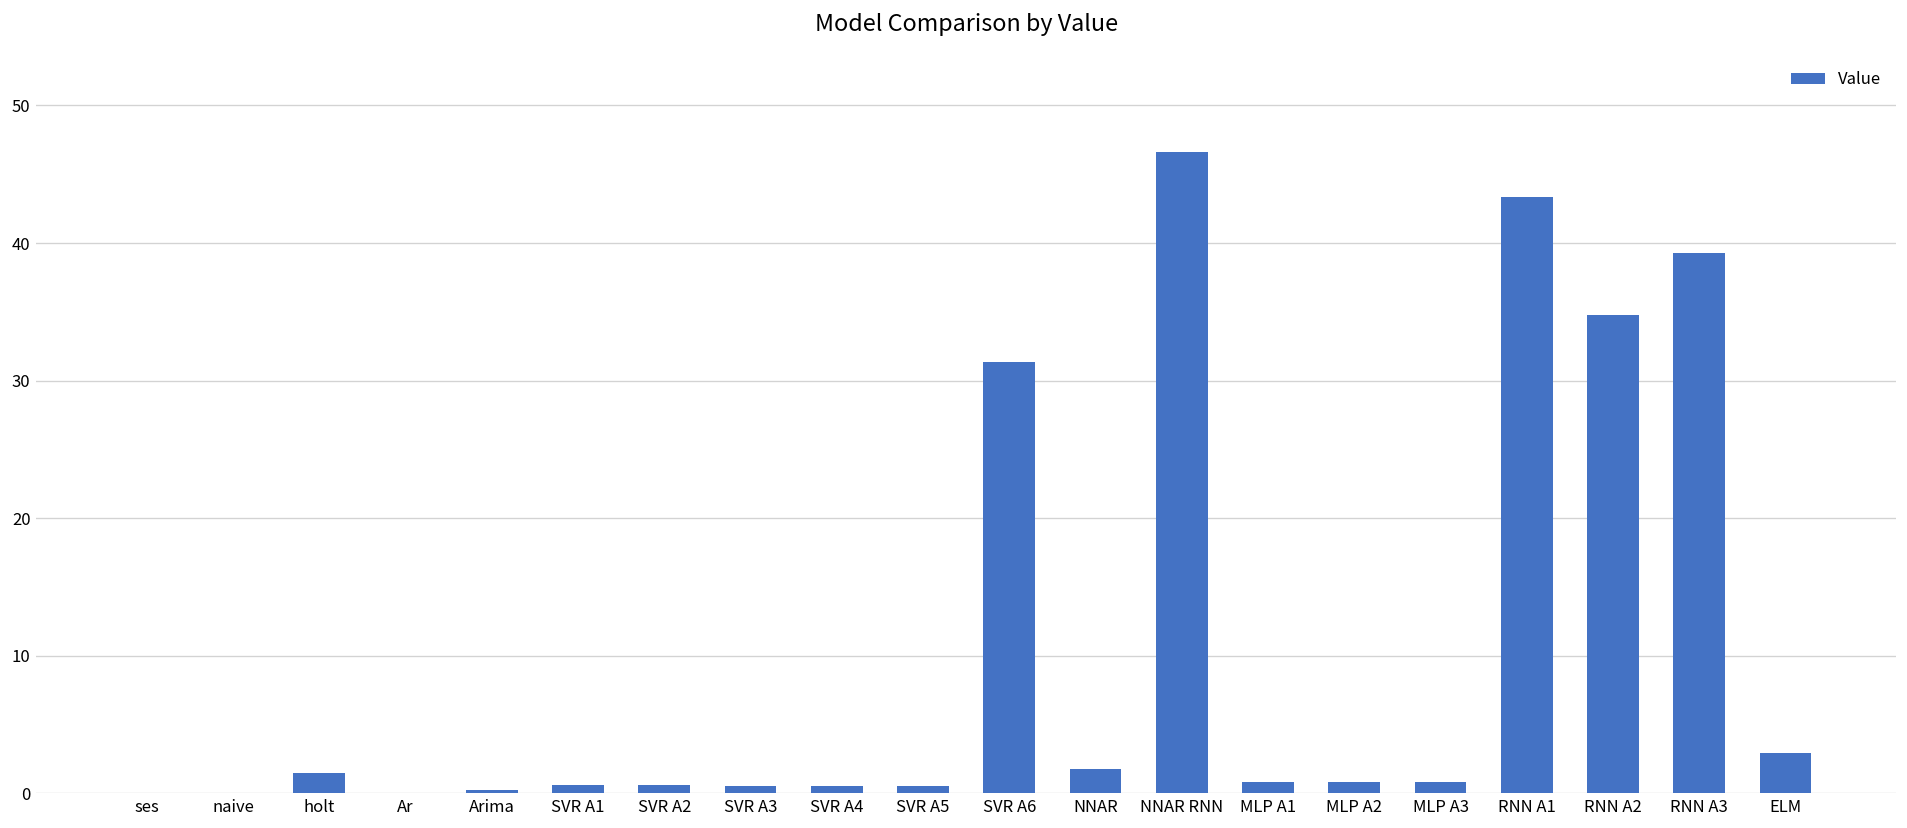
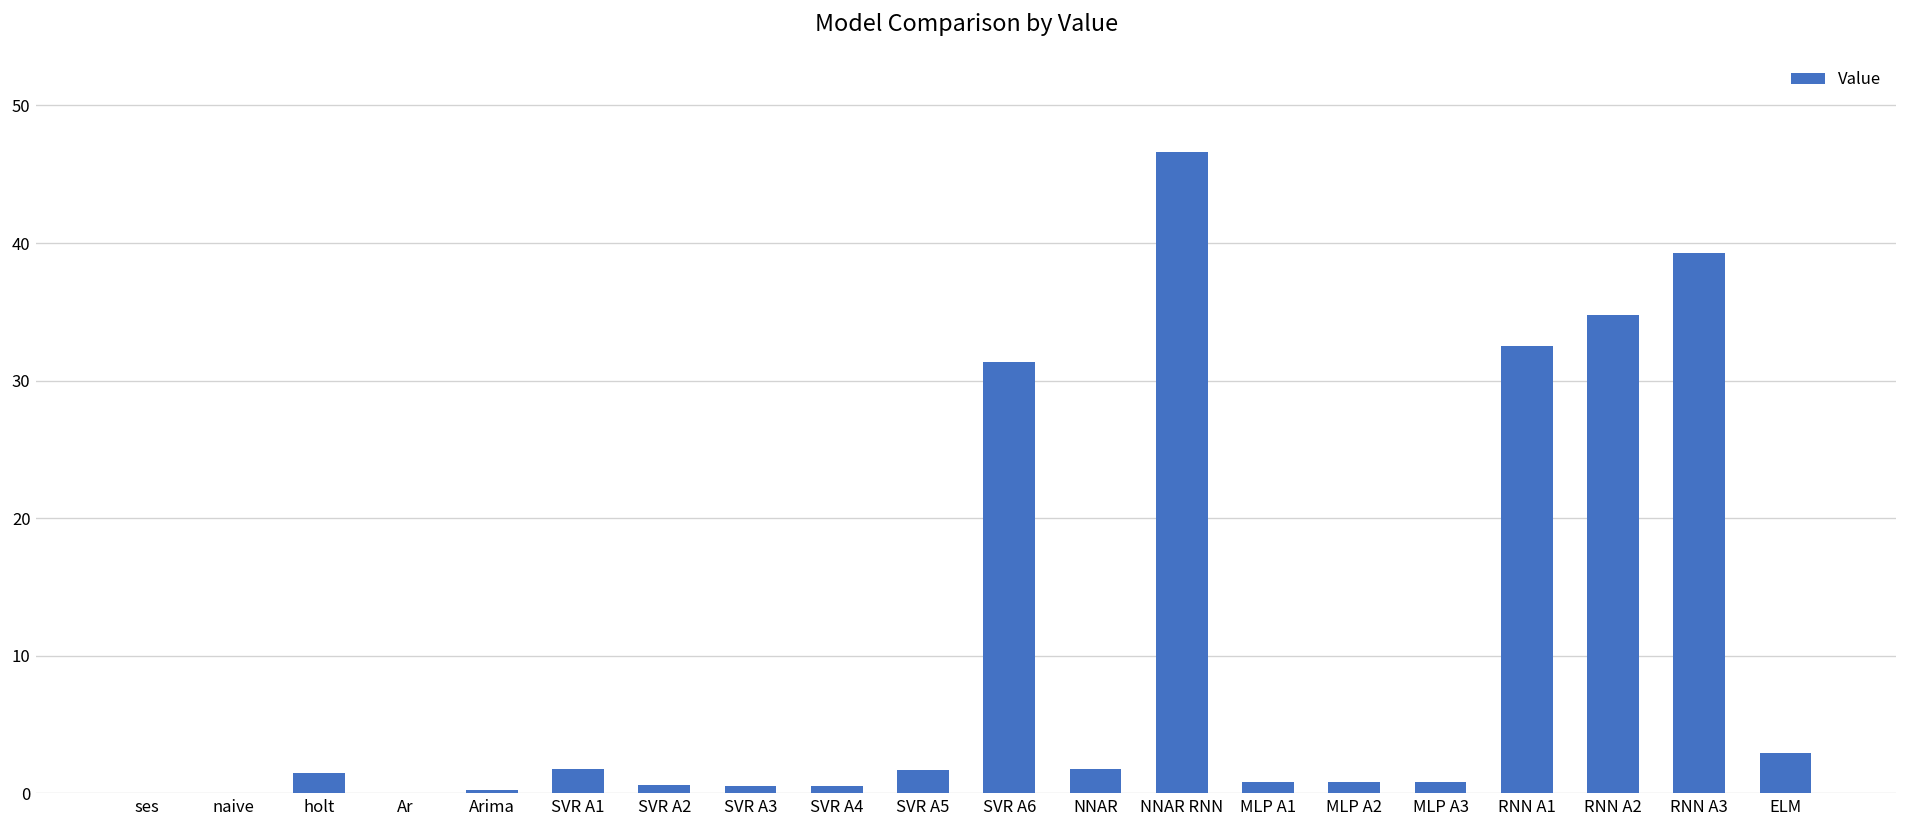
SVR A1: 0.6 -> 1.7
SVR A5: 0.6 -> 1.7
RNN A1: 43.4 -> 32.5
